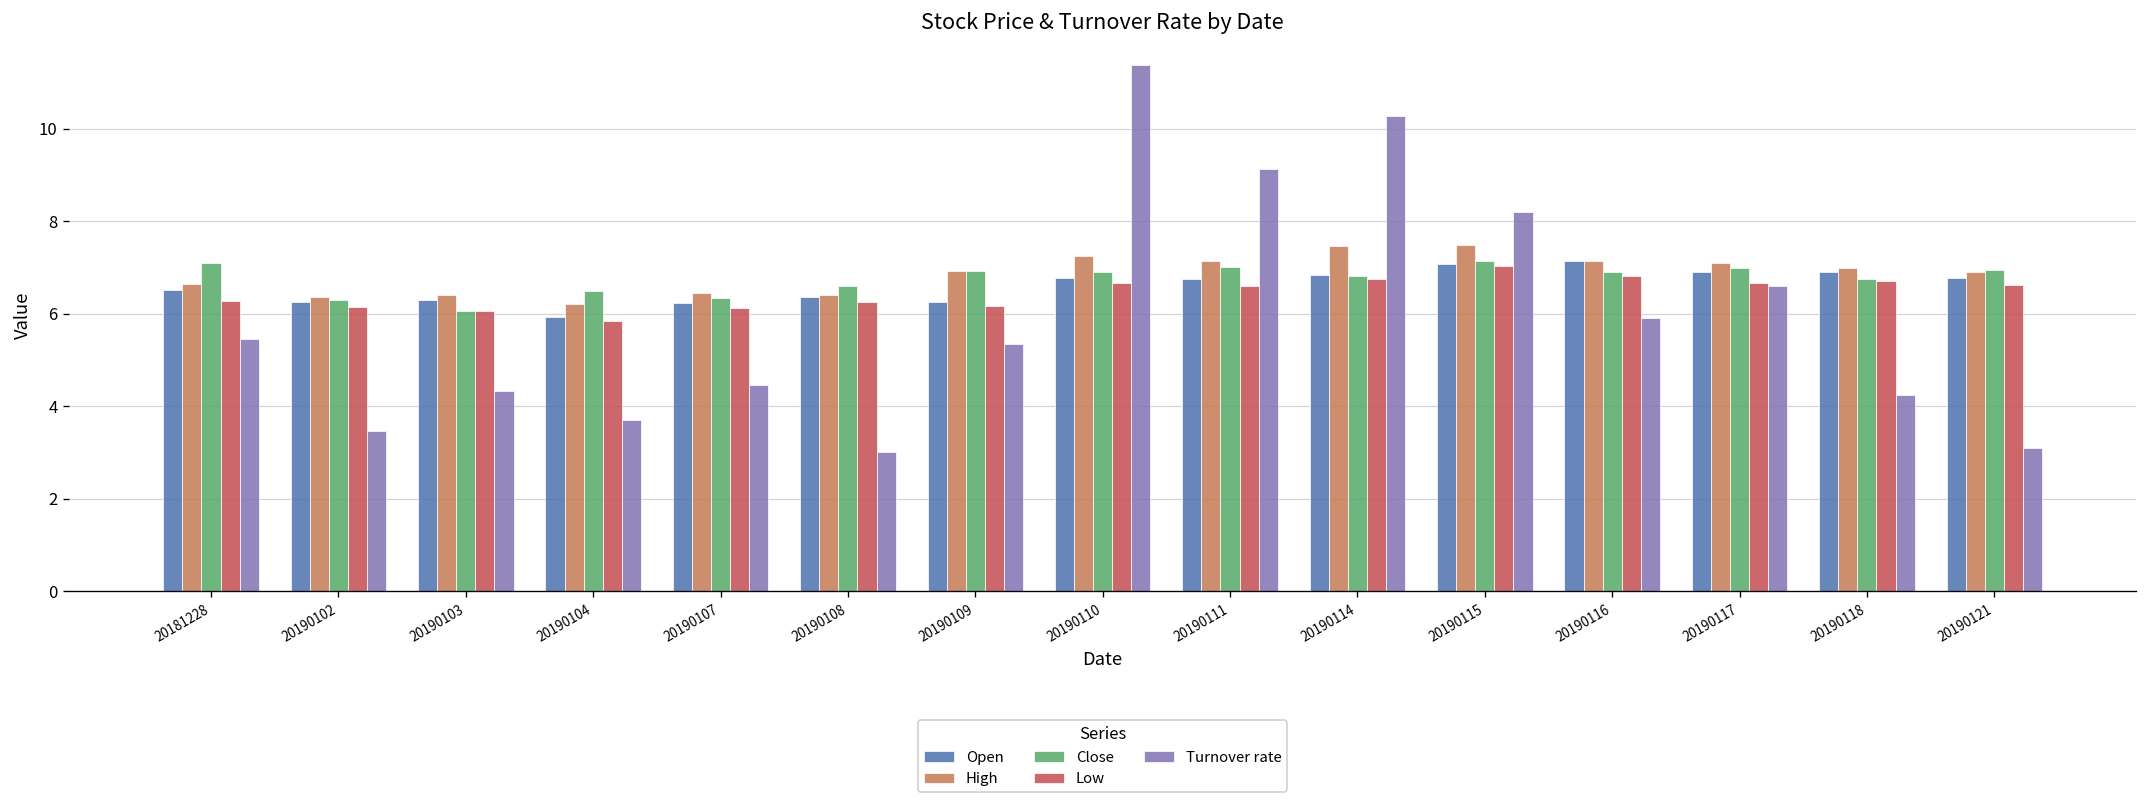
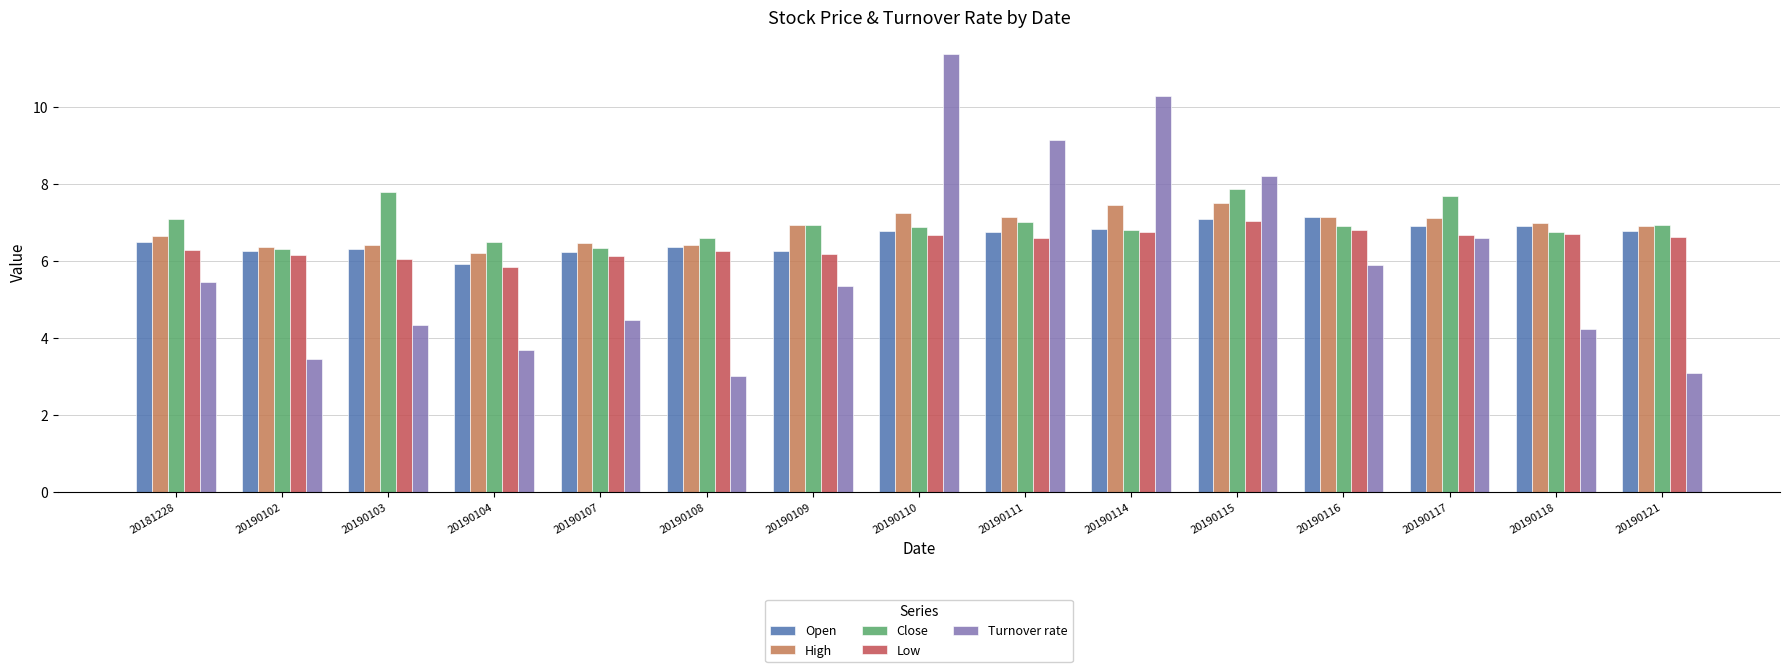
Close, 20190103: 6.1 -> 7.8
Close, 20190115: 7.1 -> 7.9
Close, 20190117: 7.0 -> 7.7
